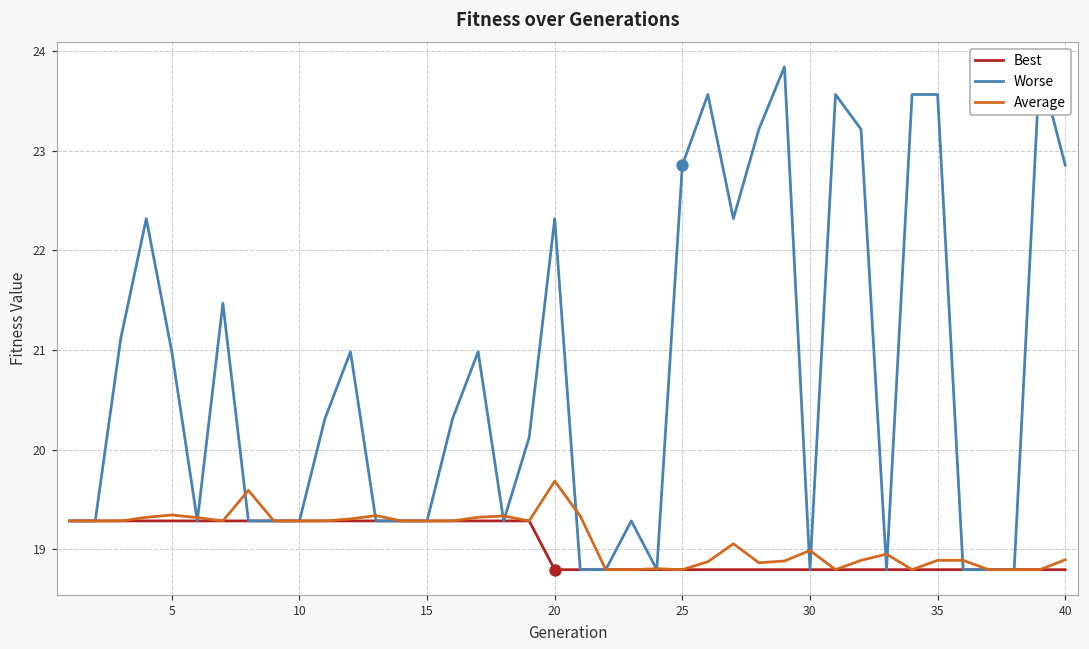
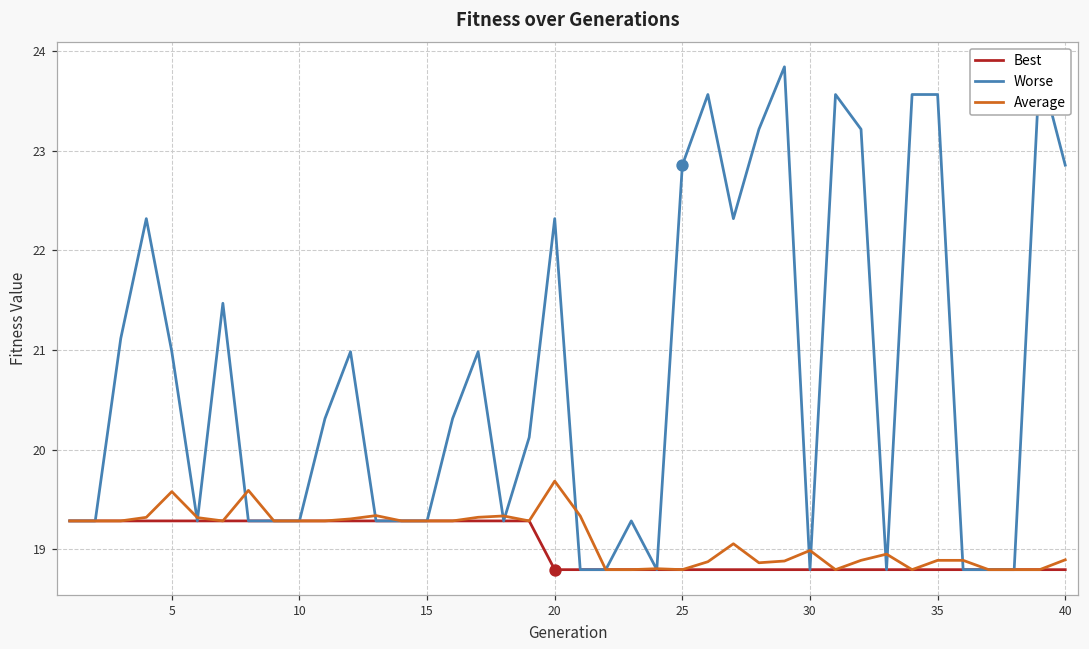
Average, 5: 19.3 -> 19.6
